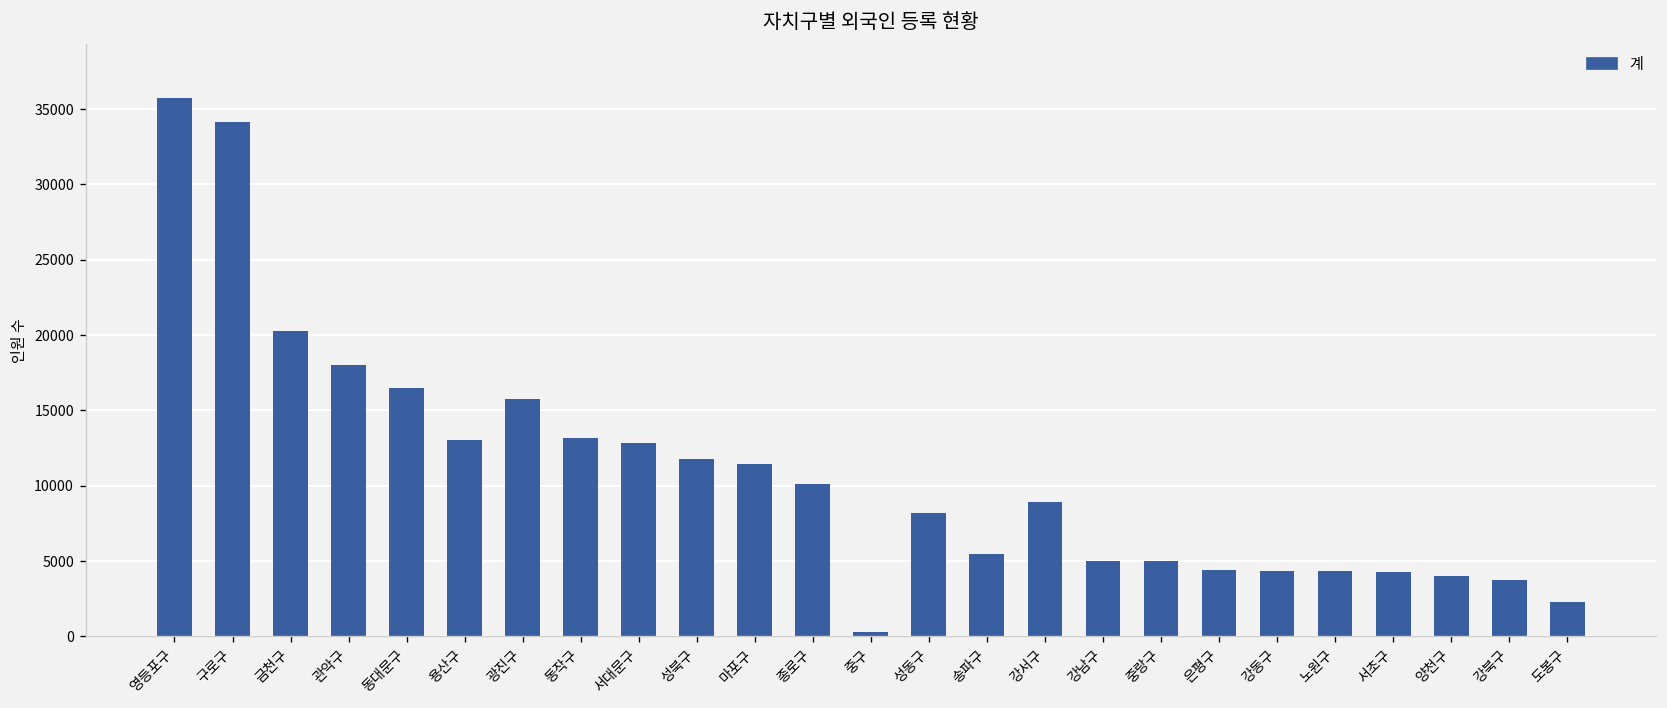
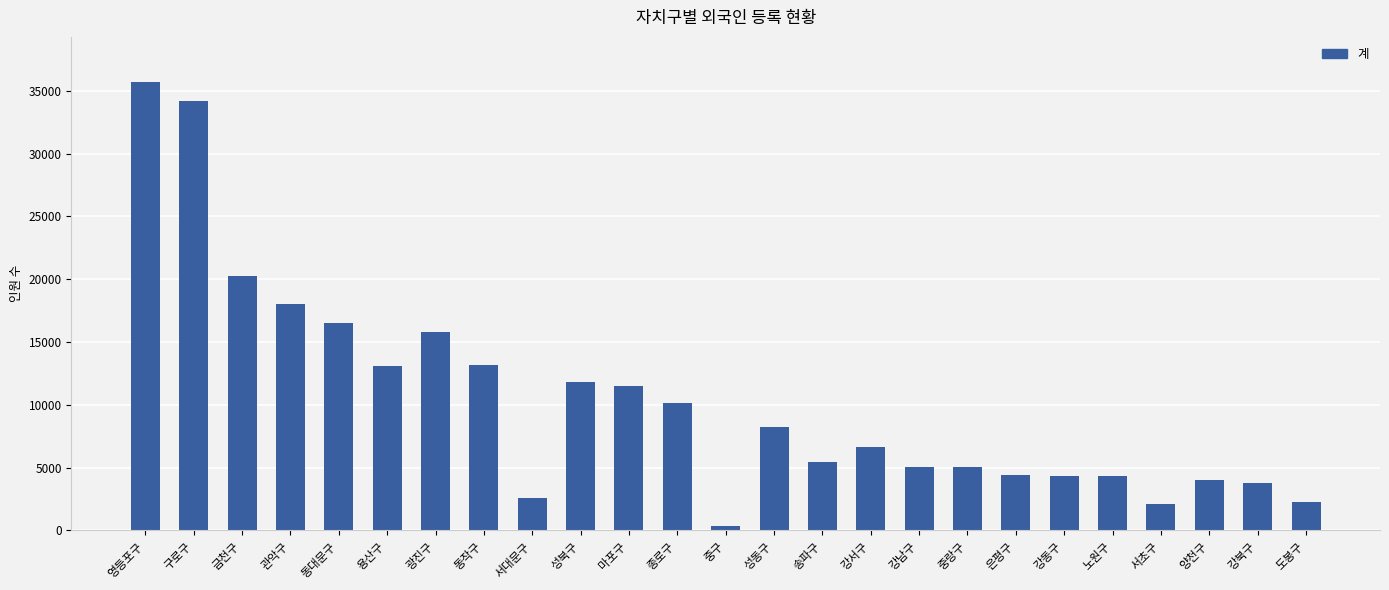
서대문구: 12800 -> 2600
강서구: 8900 -> 6600
서초구: 4200 -> 2100
